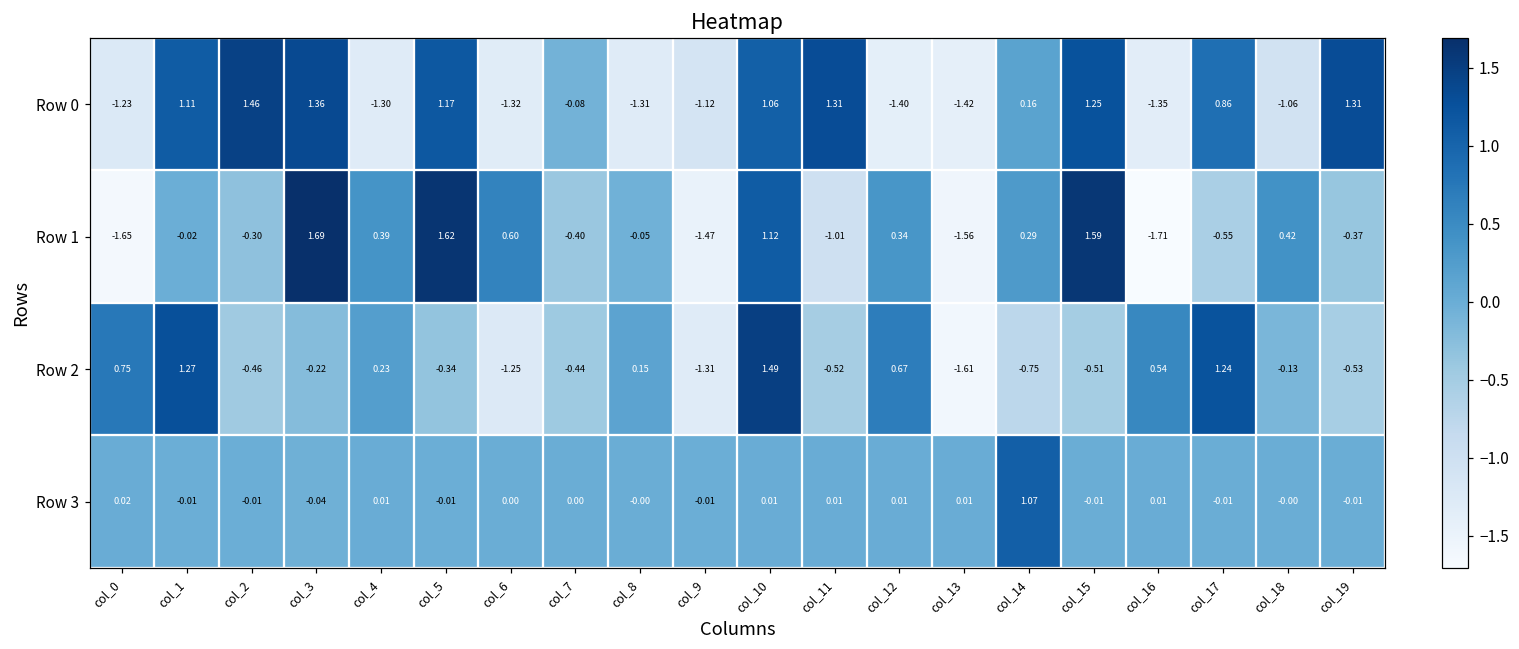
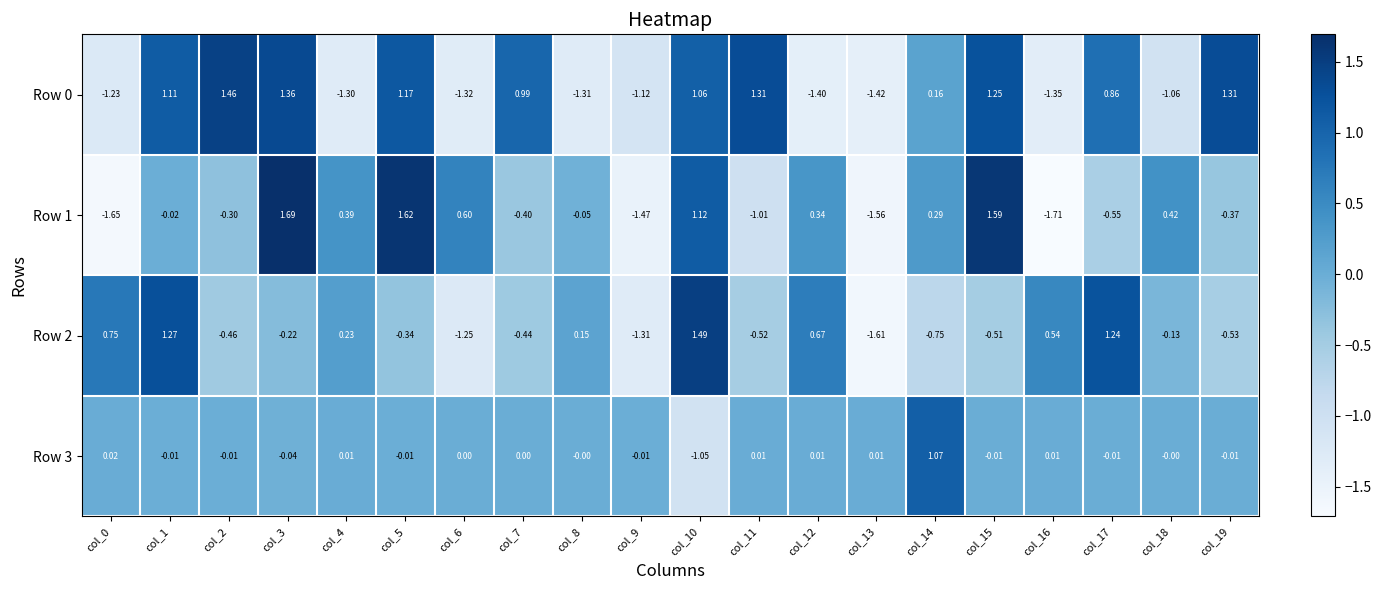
Row 0, col_7: -0.08 -> 0.99
Row 3, col_10: 0.01 -> -1.05
